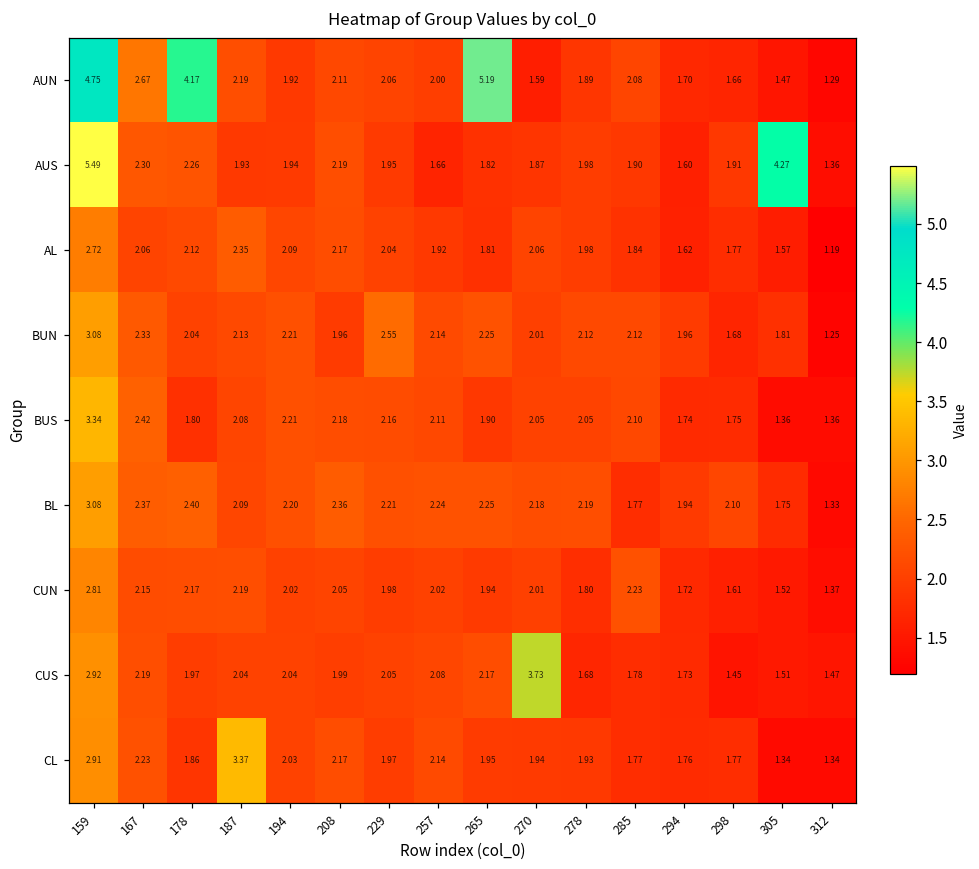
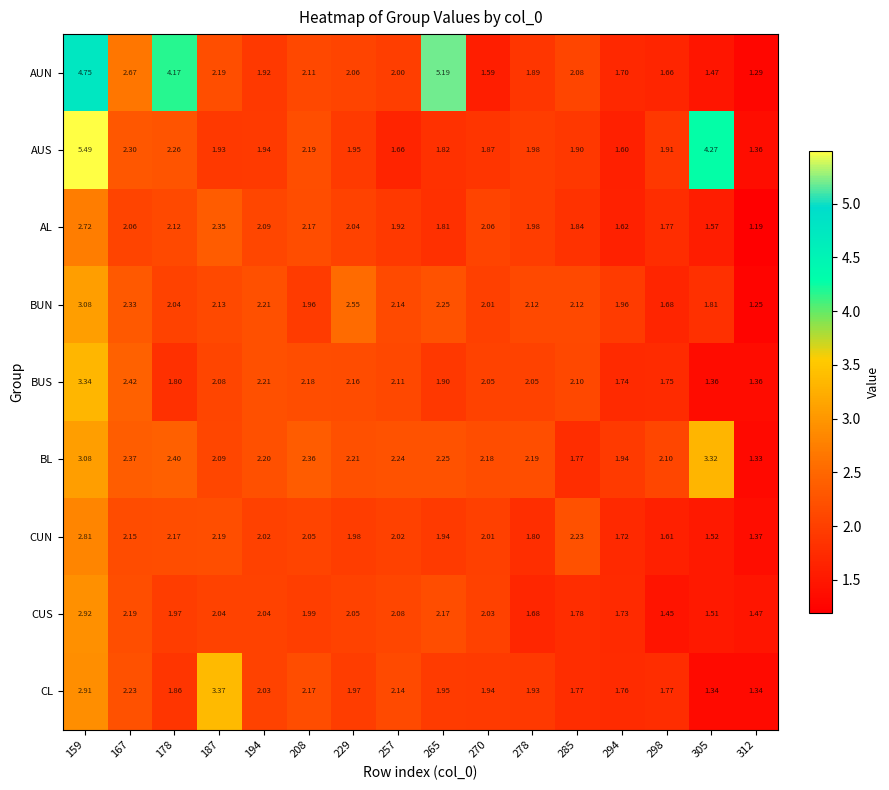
BL, 305: 1.75 -> 3.32
CUS, 270: 3.73 -> 2.03
